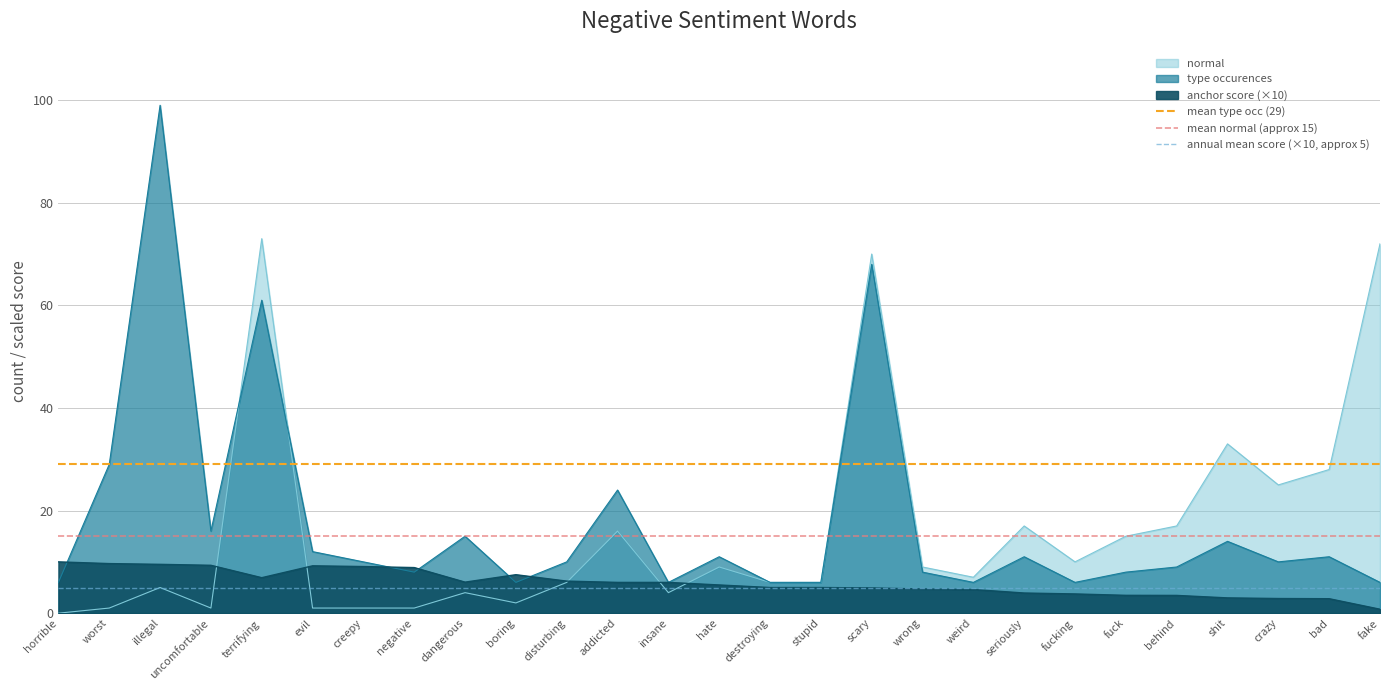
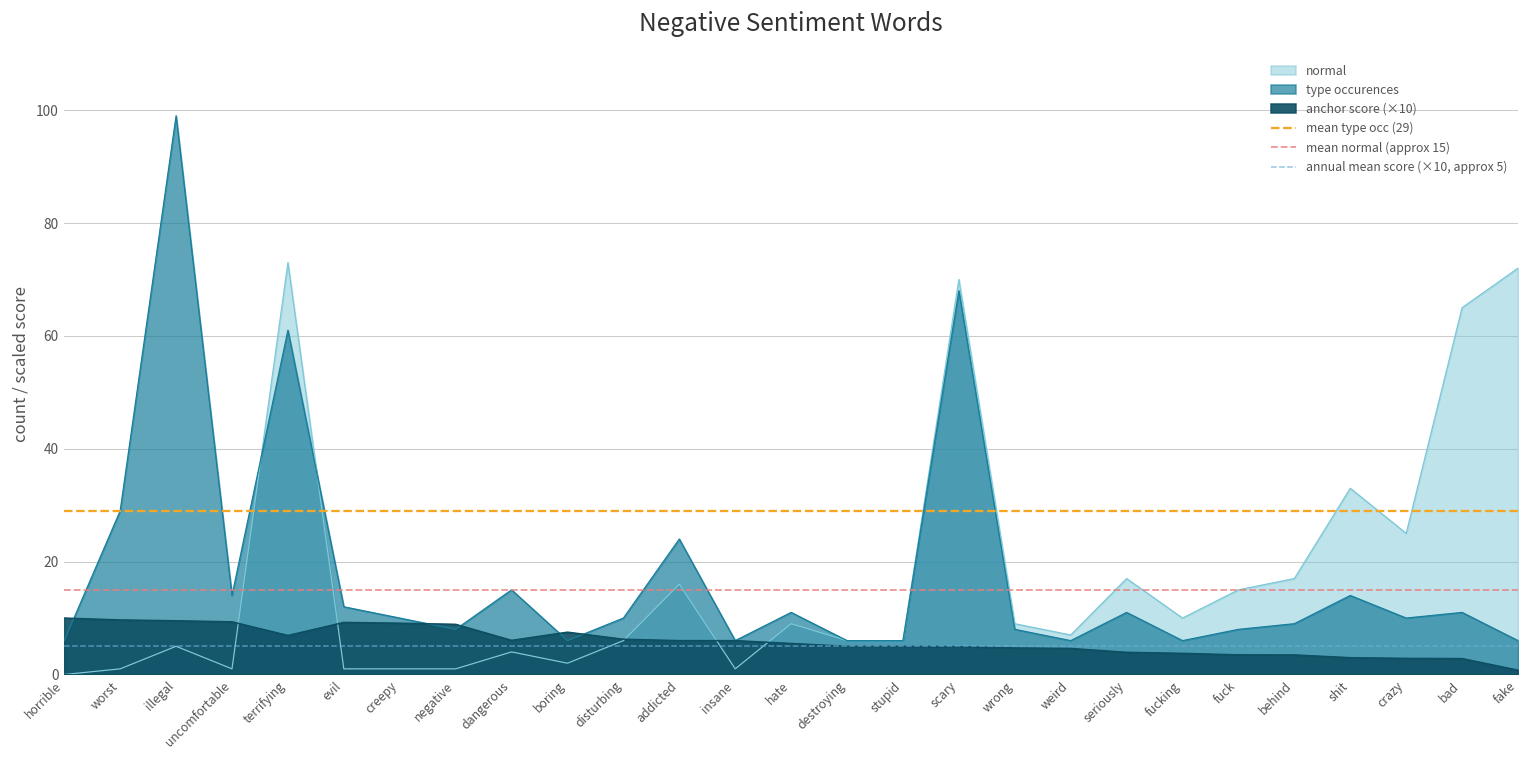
type occurences, uncomfortable: 16 -> 14
normal, insane: 4 -> 1
normal, bad: 28 -> 65
